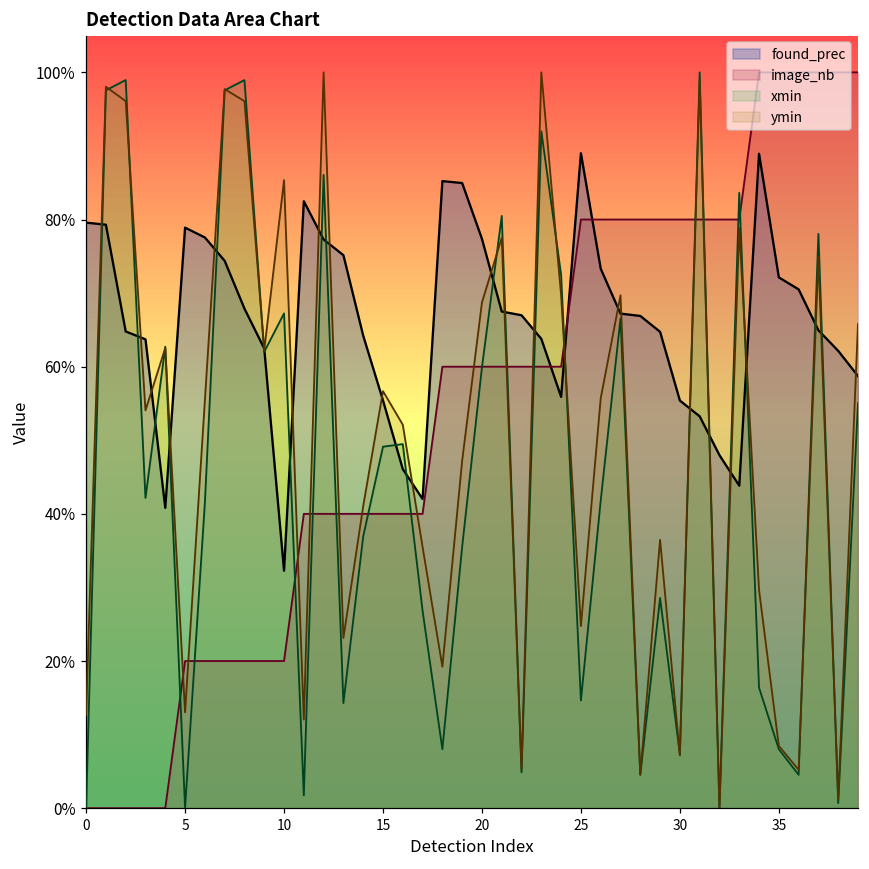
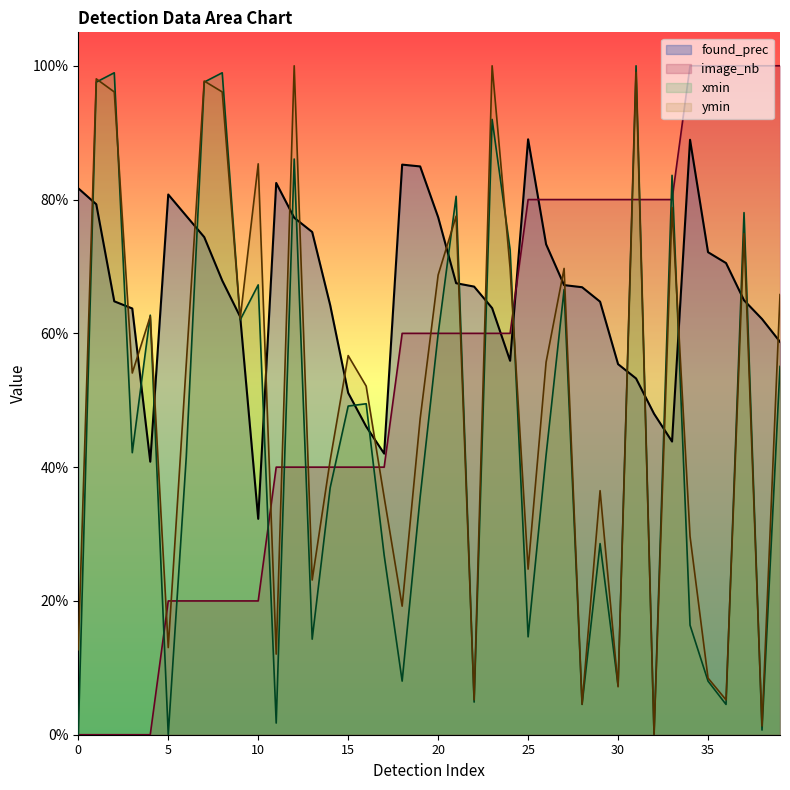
found_prec, 0: 80% -> 82%
found_prec, 5: 79% -> 81%
found_prec, 15: 55% -> 51%
